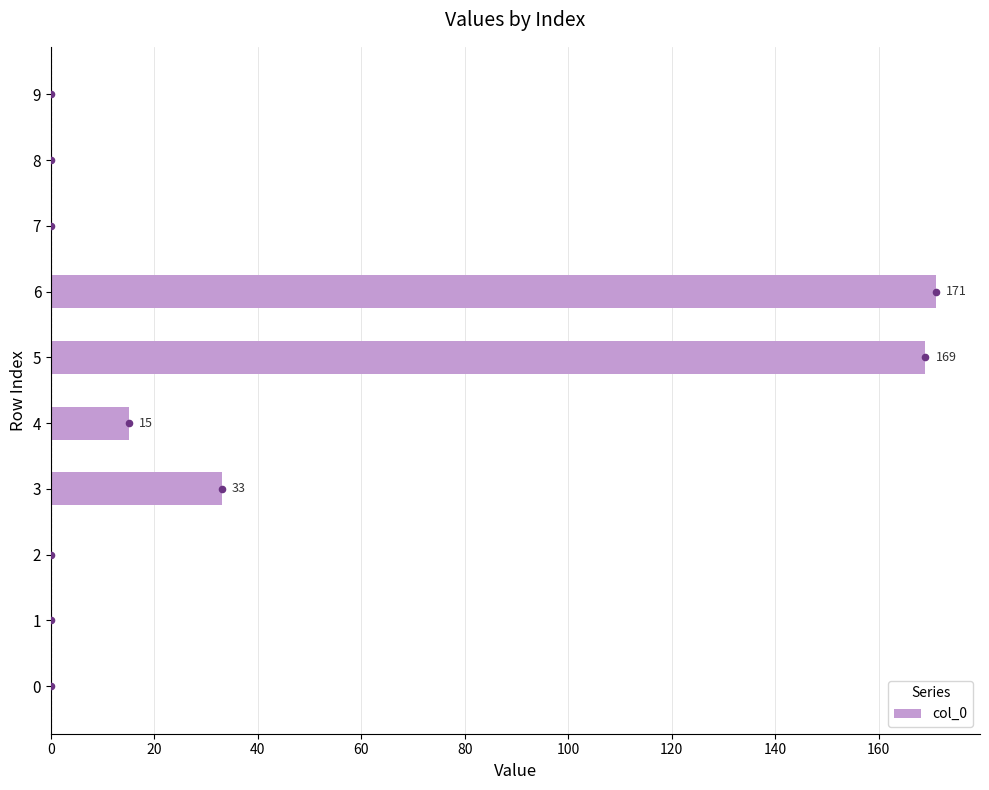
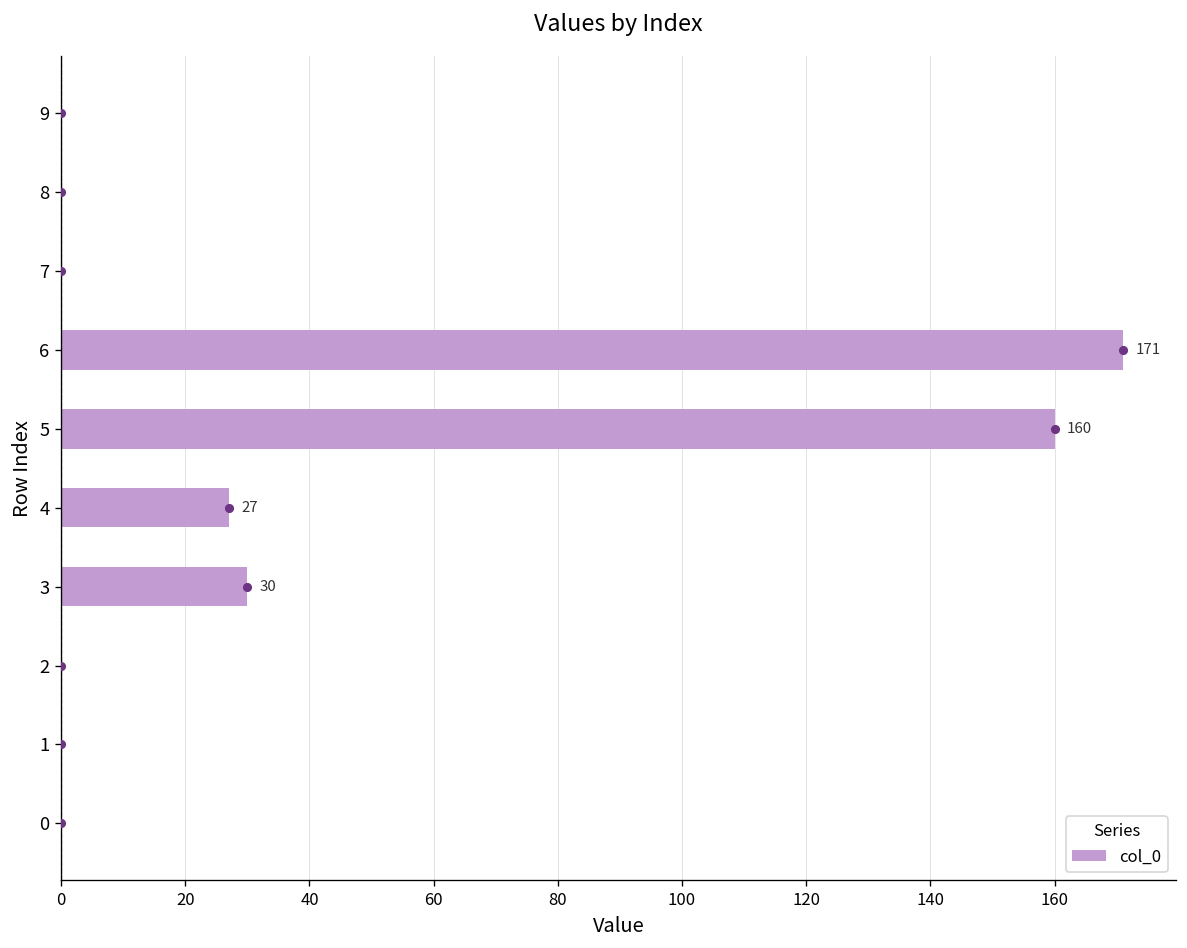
5: 169 -> 160
4: 15 -> 27
3: 33 -> 30
